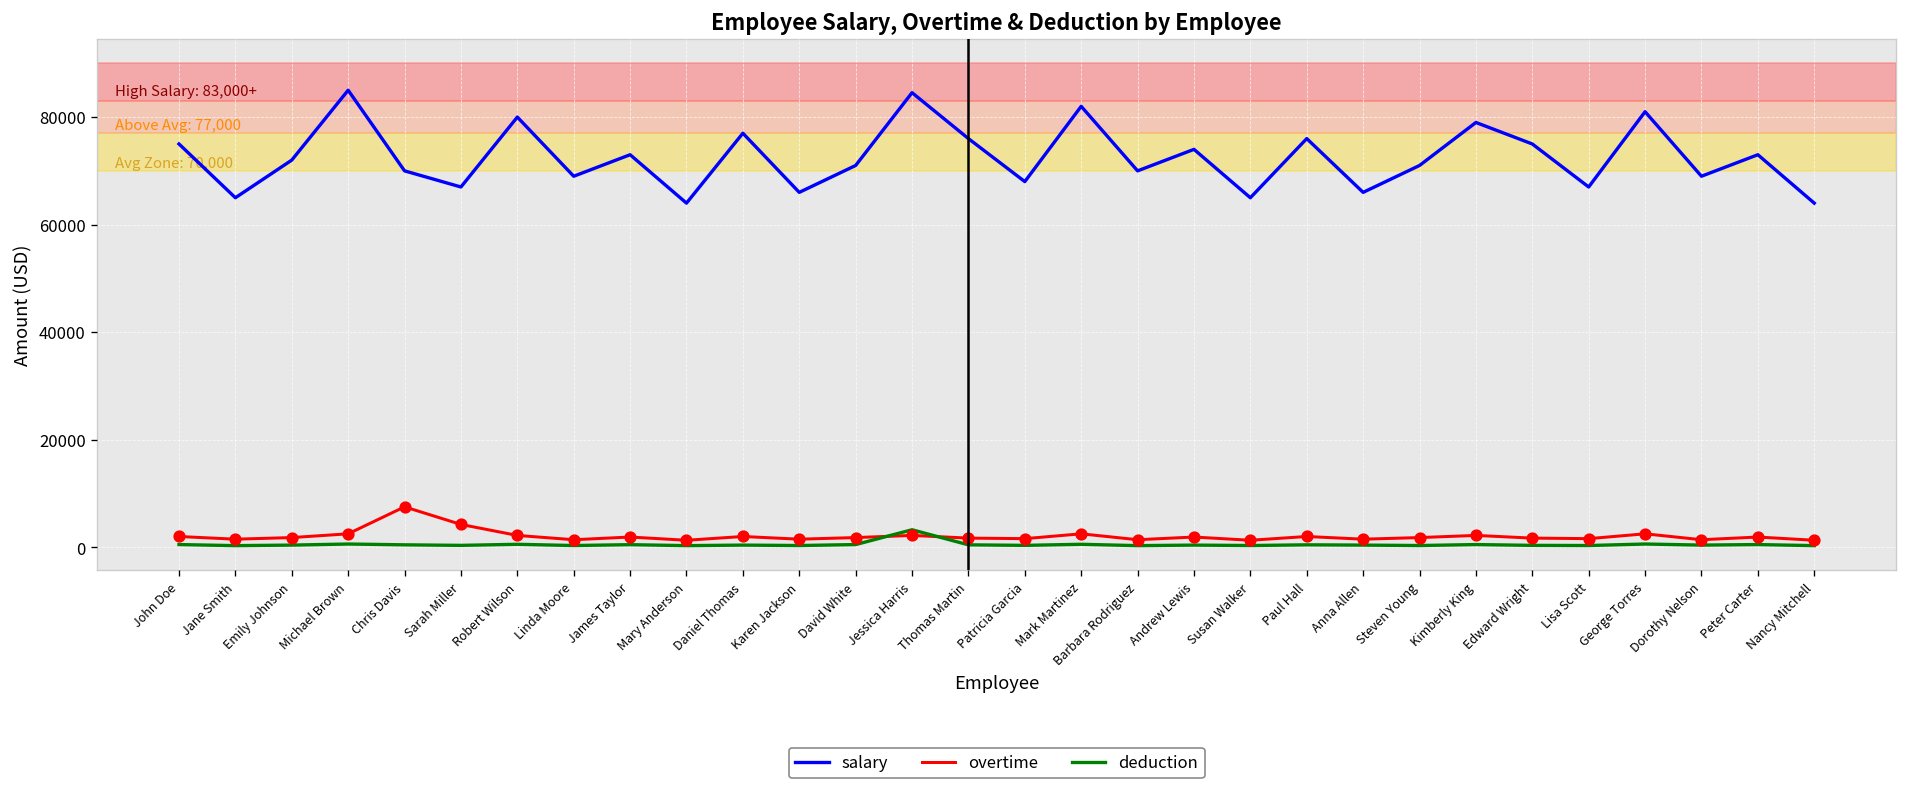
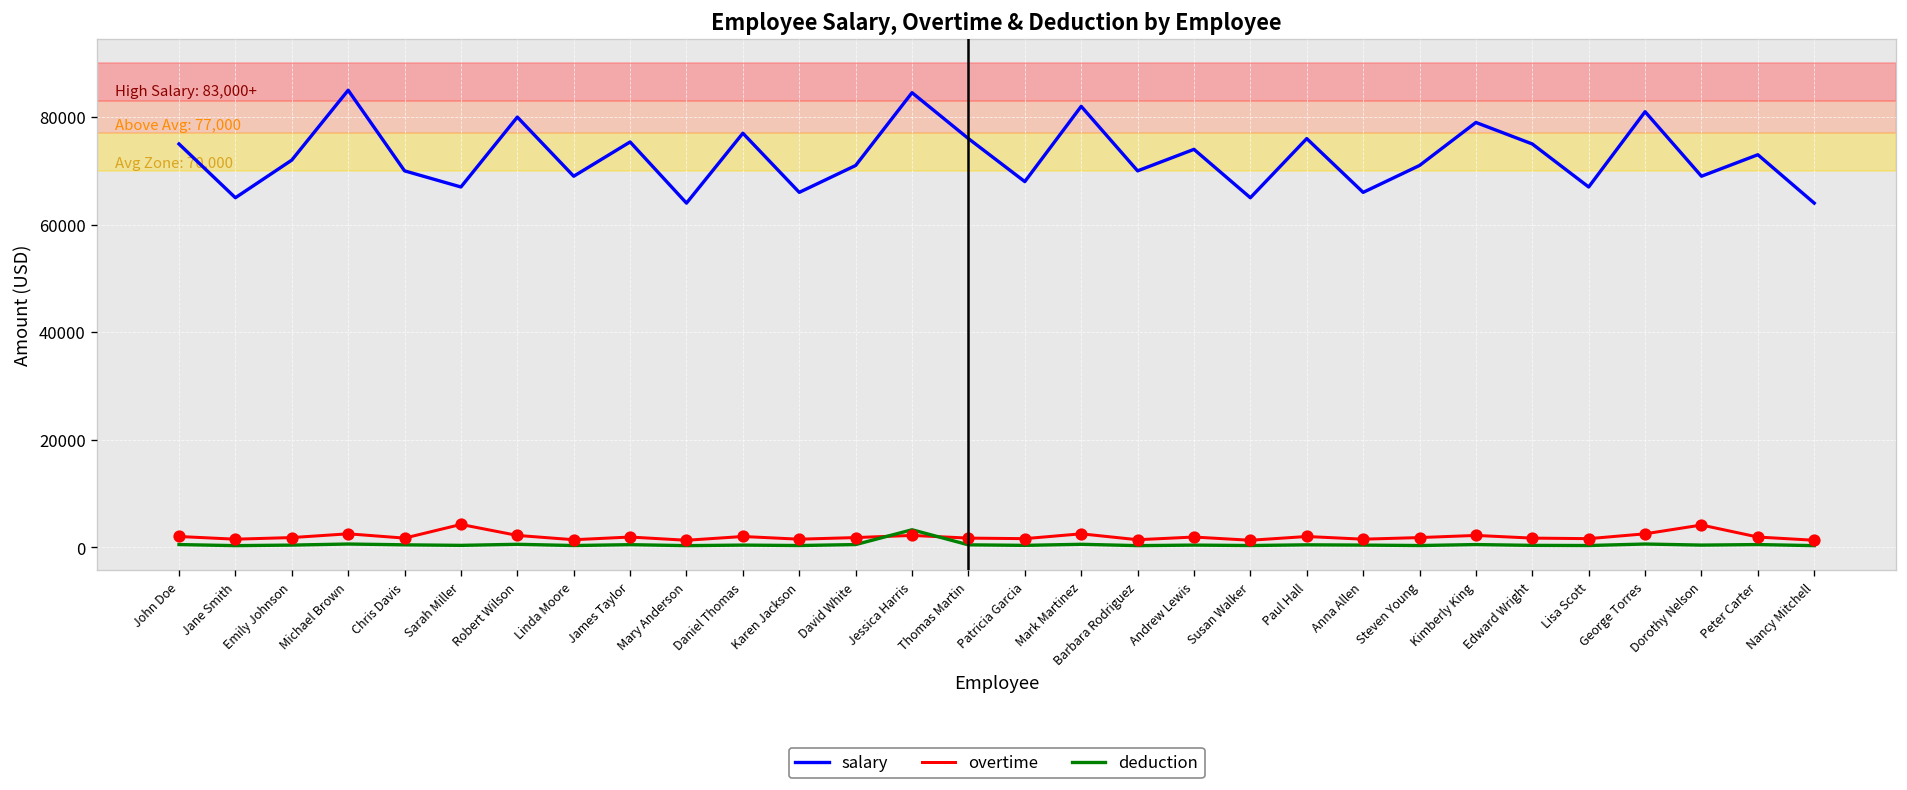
overtime, Chris Davis: 8000 -> 2000
salary, James Taylor: 73000 -> 75000
overtime, Dorothy Nelson: 1000 -> 4000
